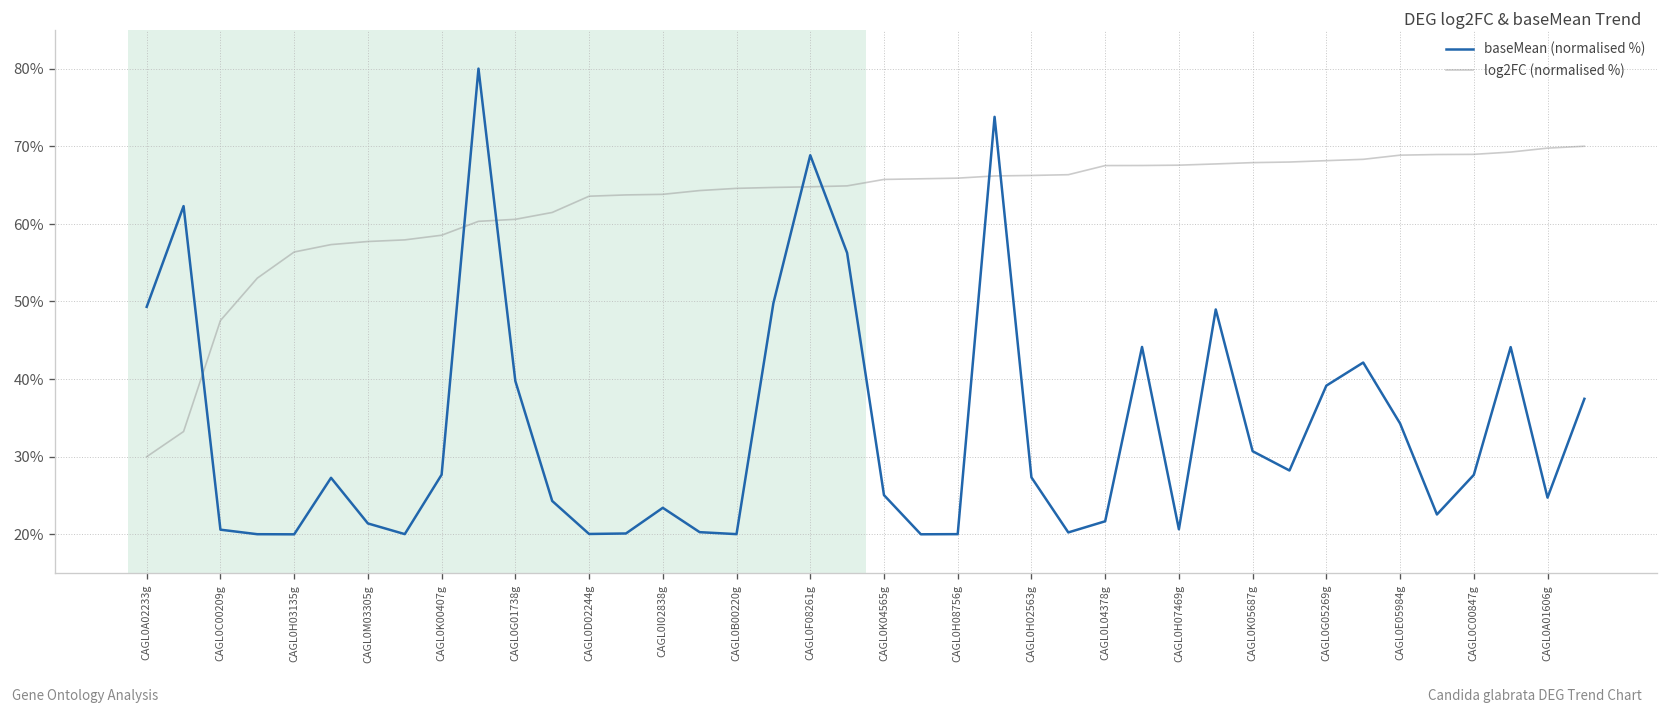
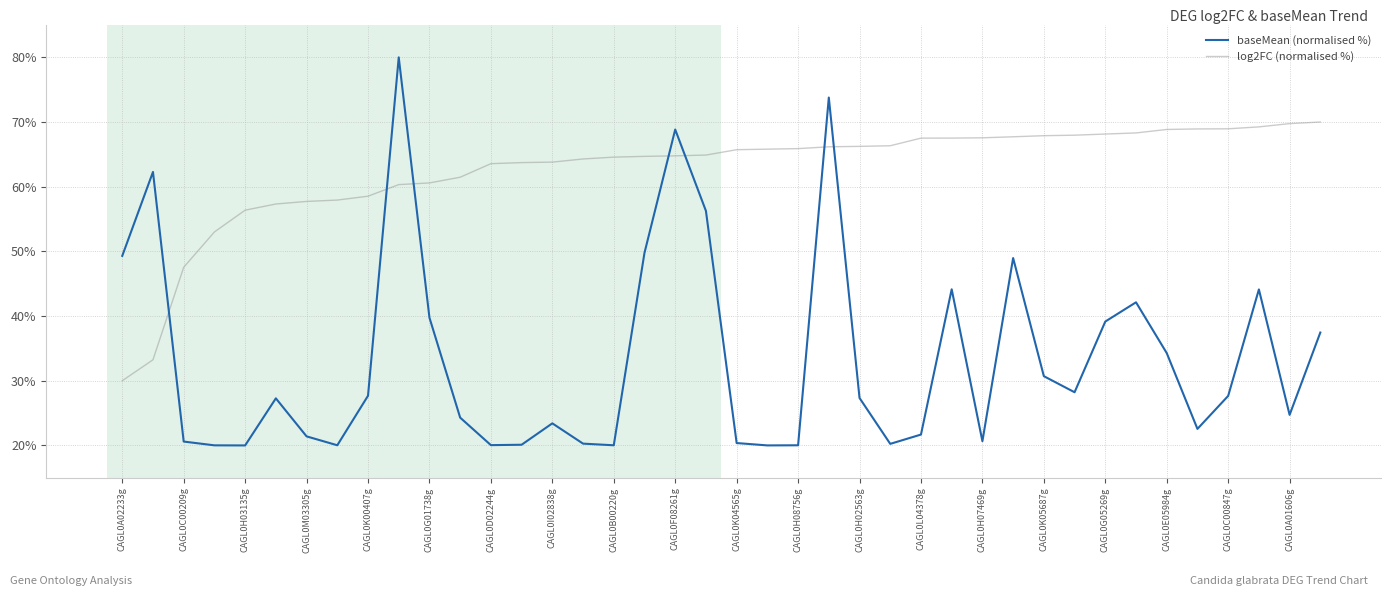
baseMean (normalised %), CAGL0K04565g: 25% -> 20%
